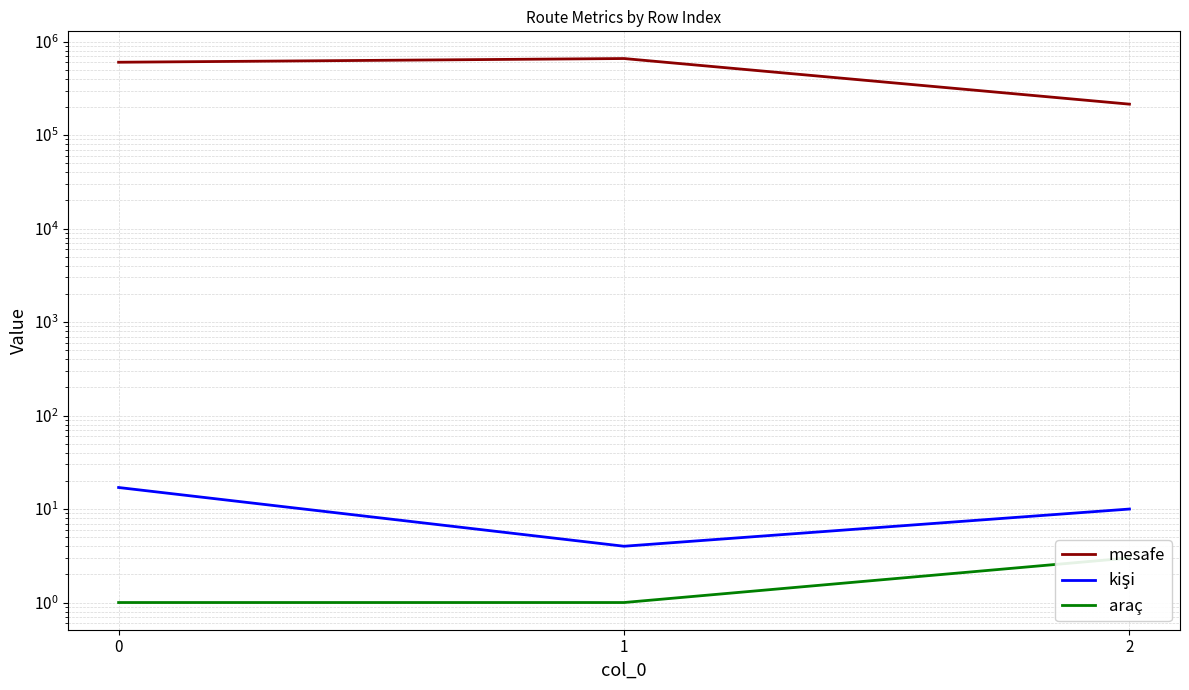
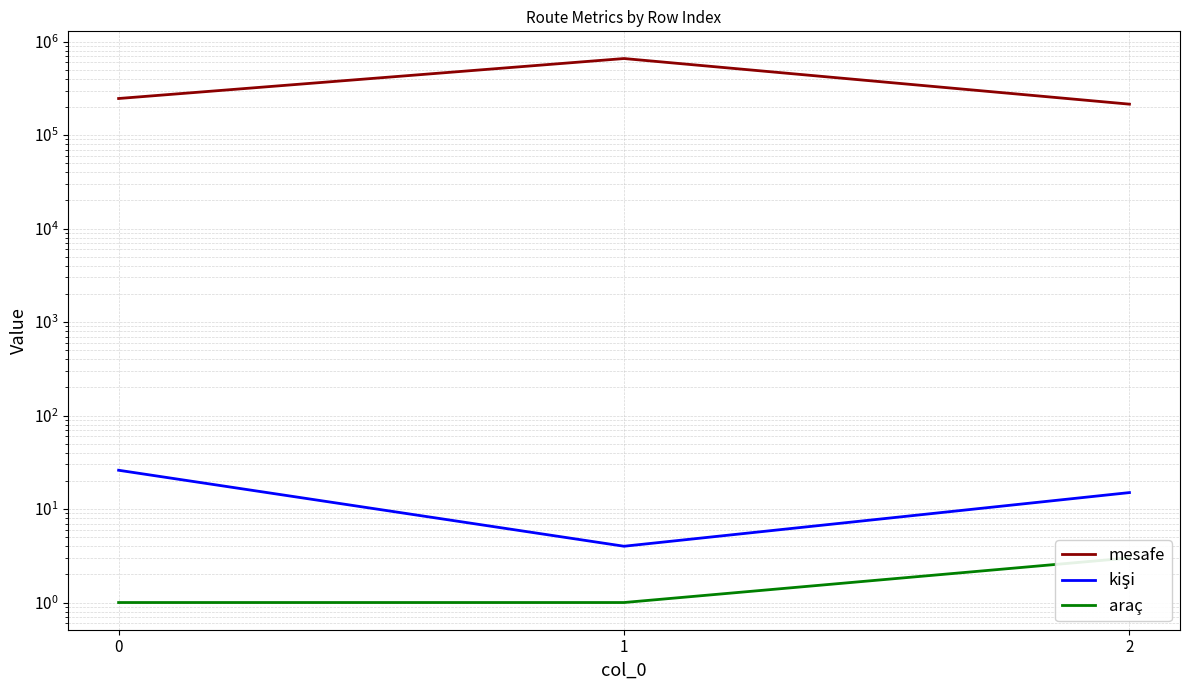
mesafe, 0: 600000 -> 250000
kişi, 0: 17 -> 26
kişi, 2: 10 -> 15
